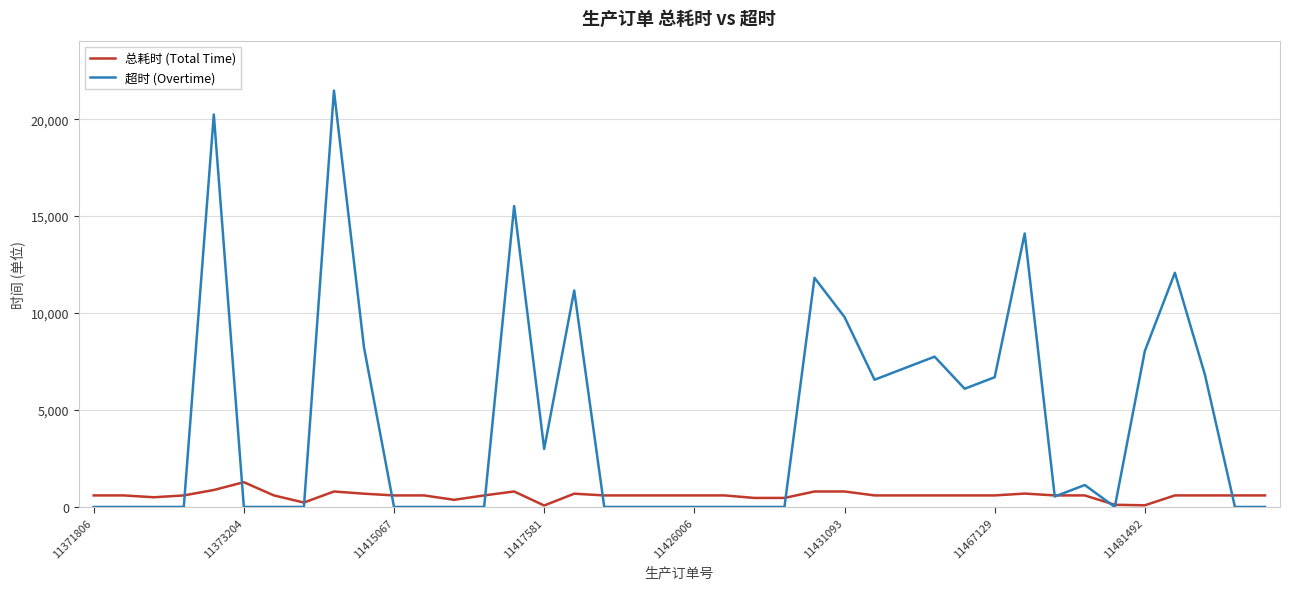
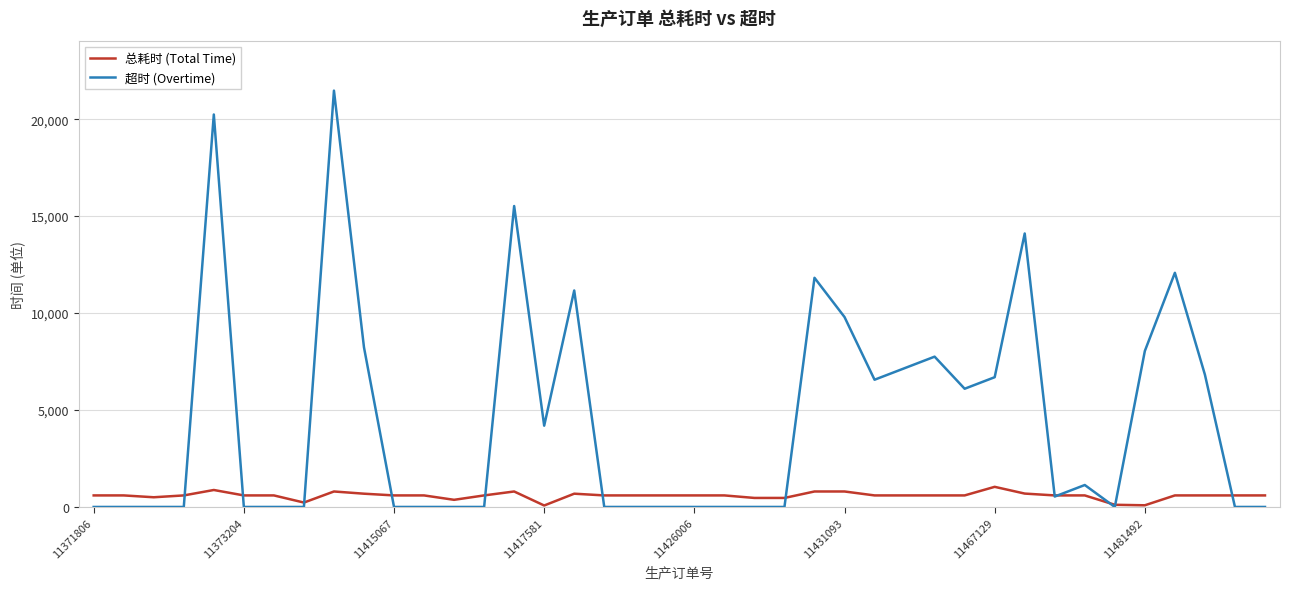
总耗时 (Total Time), 11373204: 1,300 -> 600
超时 (Overtime), 11417581: 3,000 -> 4,200
总耗时 (Total Time), 11467129: 600 -> 1,000
